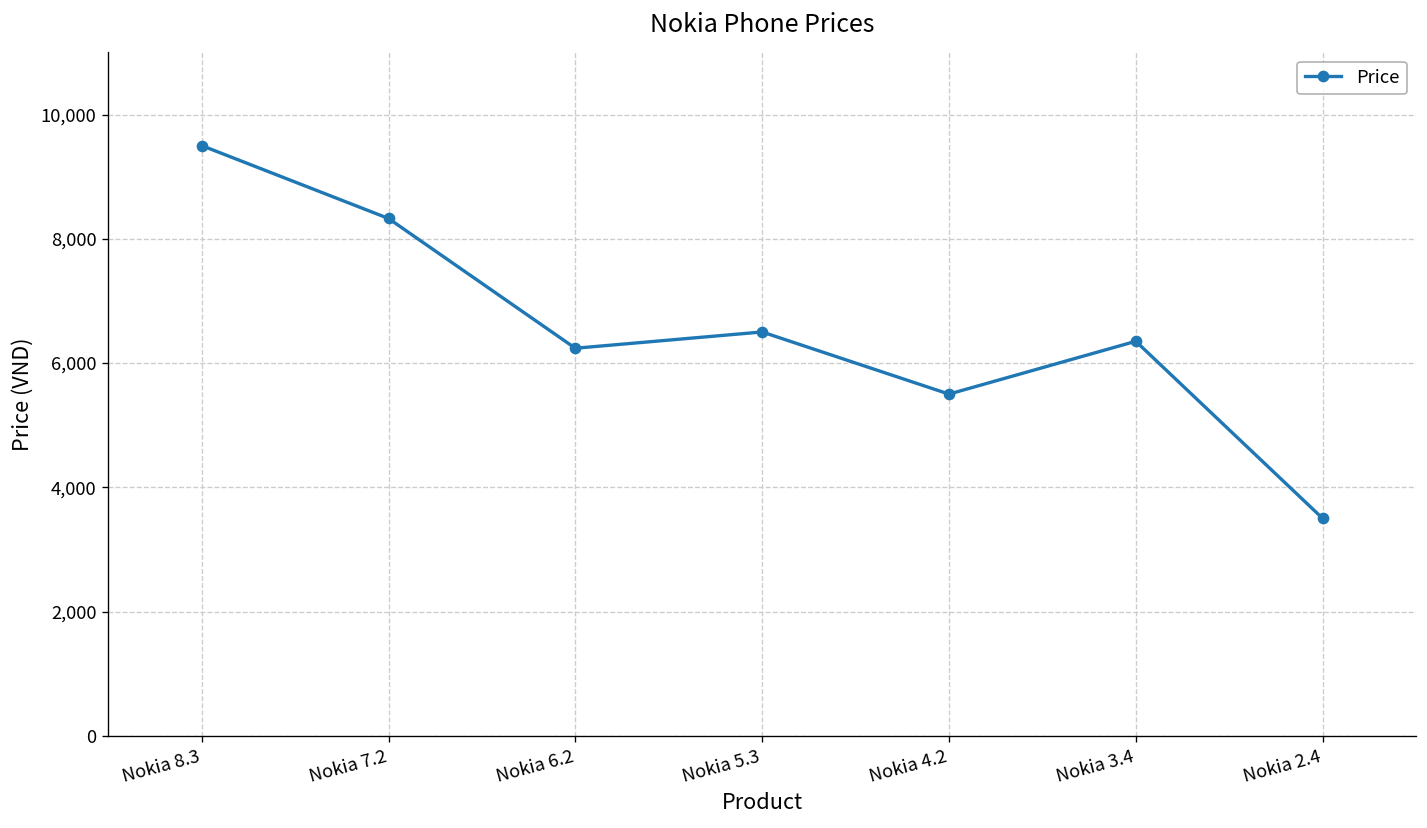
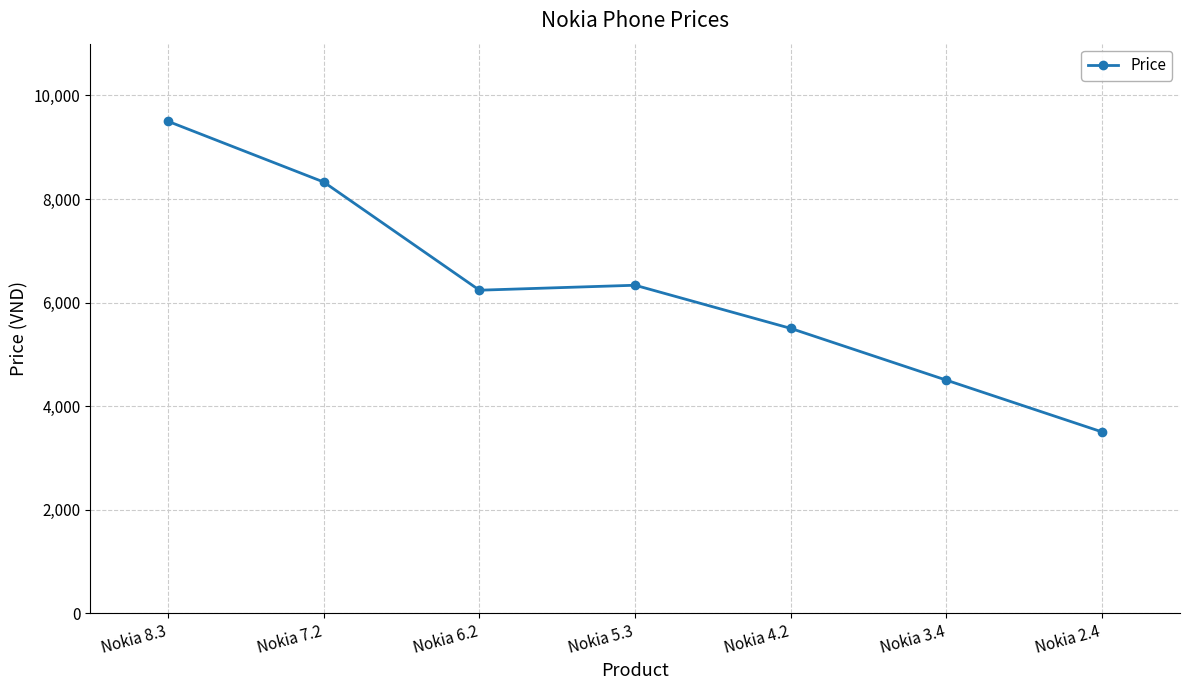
Nokia 5.3: 6,500 -> 6,300
Nokia 3.4: 6,400 -> 4,500
